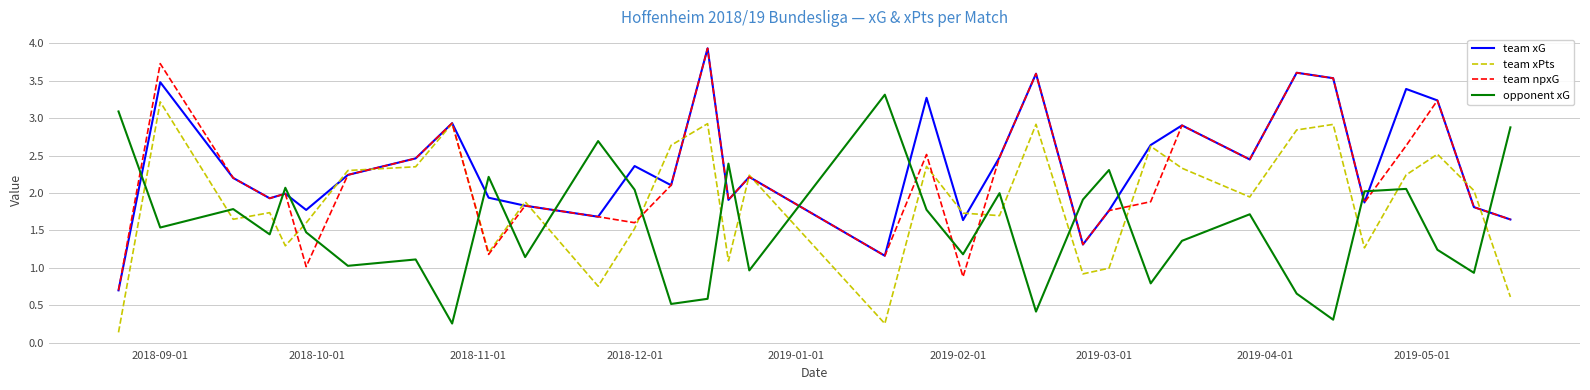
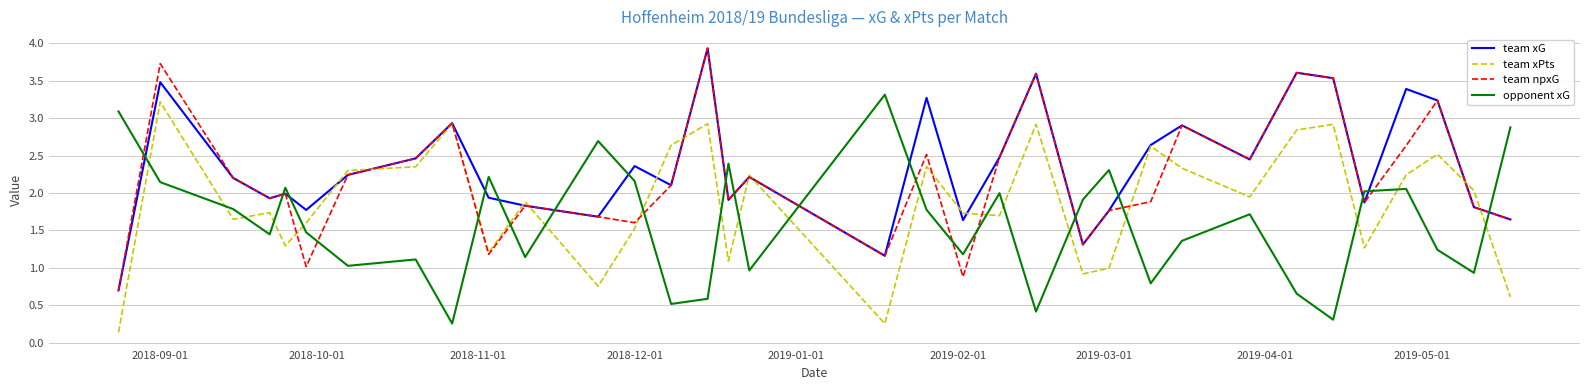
opponent xG, 2018-09-01: 1.5 -> 2.1
opponent xG, 2018-12-01: 2.0 -> 2.2
